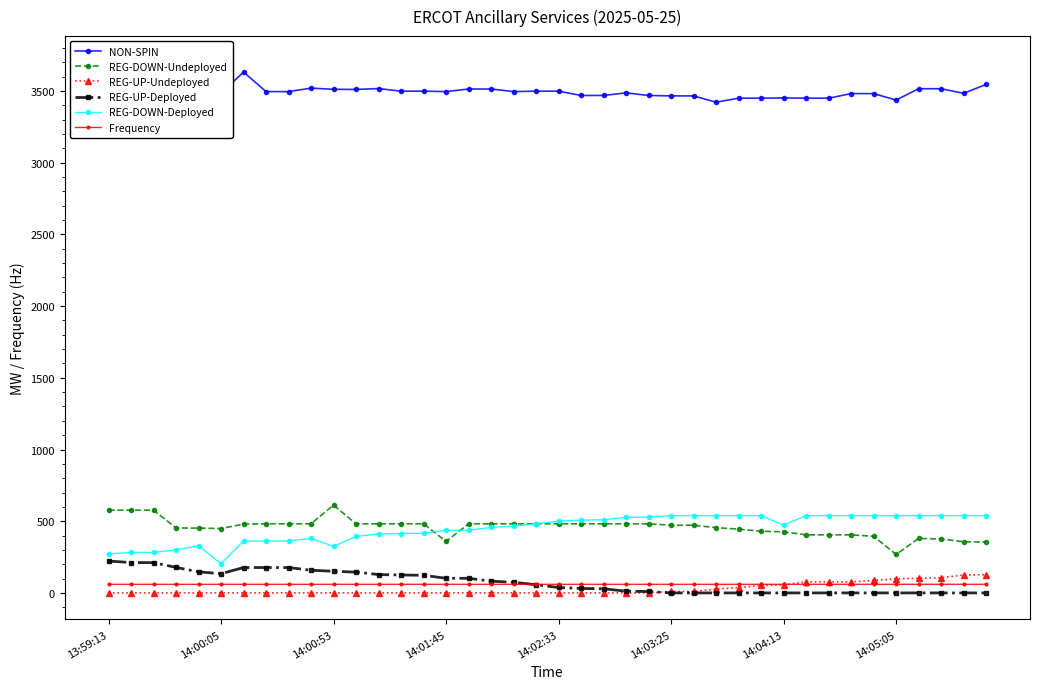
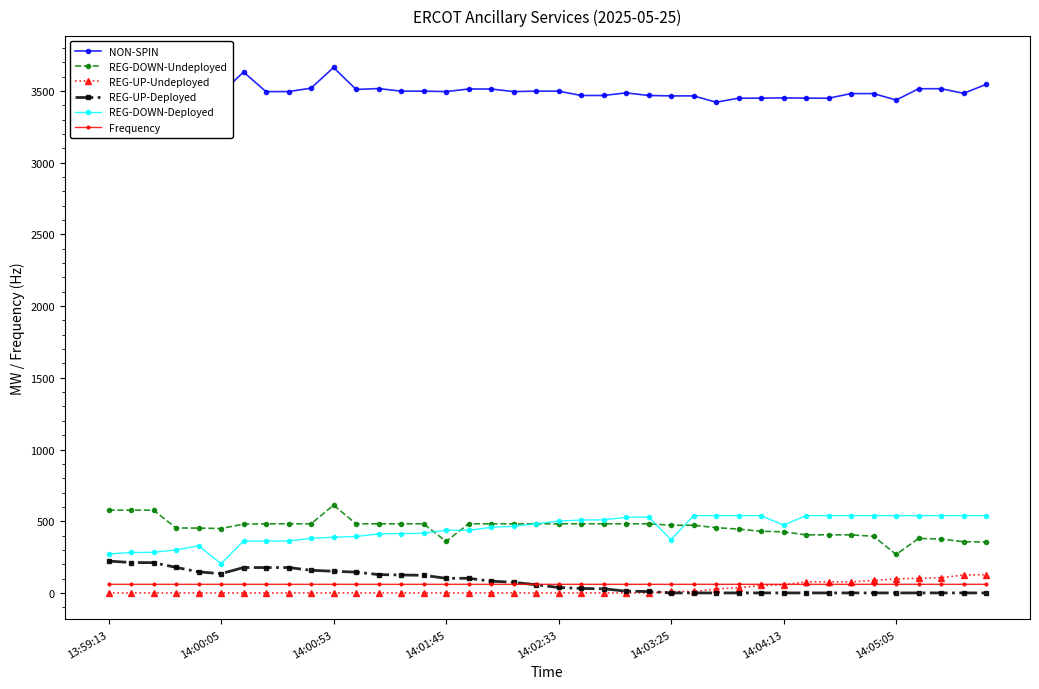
NON-SPIN, 14:00:53: 3510 -> 3660
REG-DOWN-Deployed, 14:00:53: 320 -> 390
REG-DOWN-Deployed, 14:03:25: 540 -> 370
